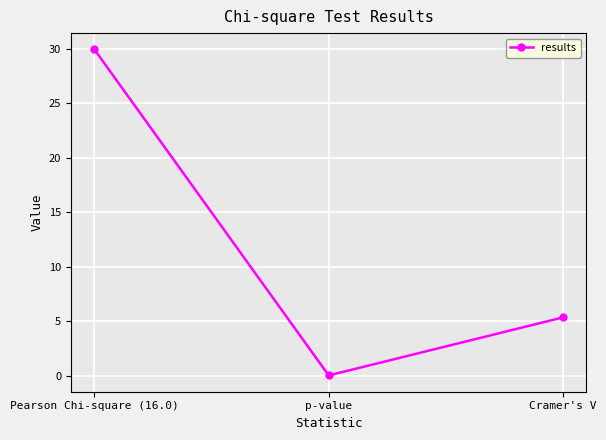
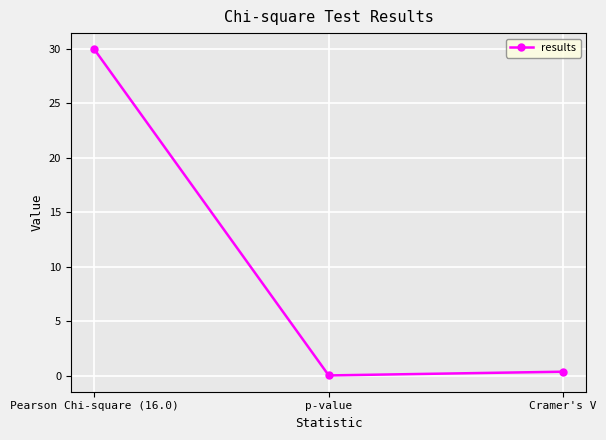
Cramer's V: 5.3 -> 0.4
